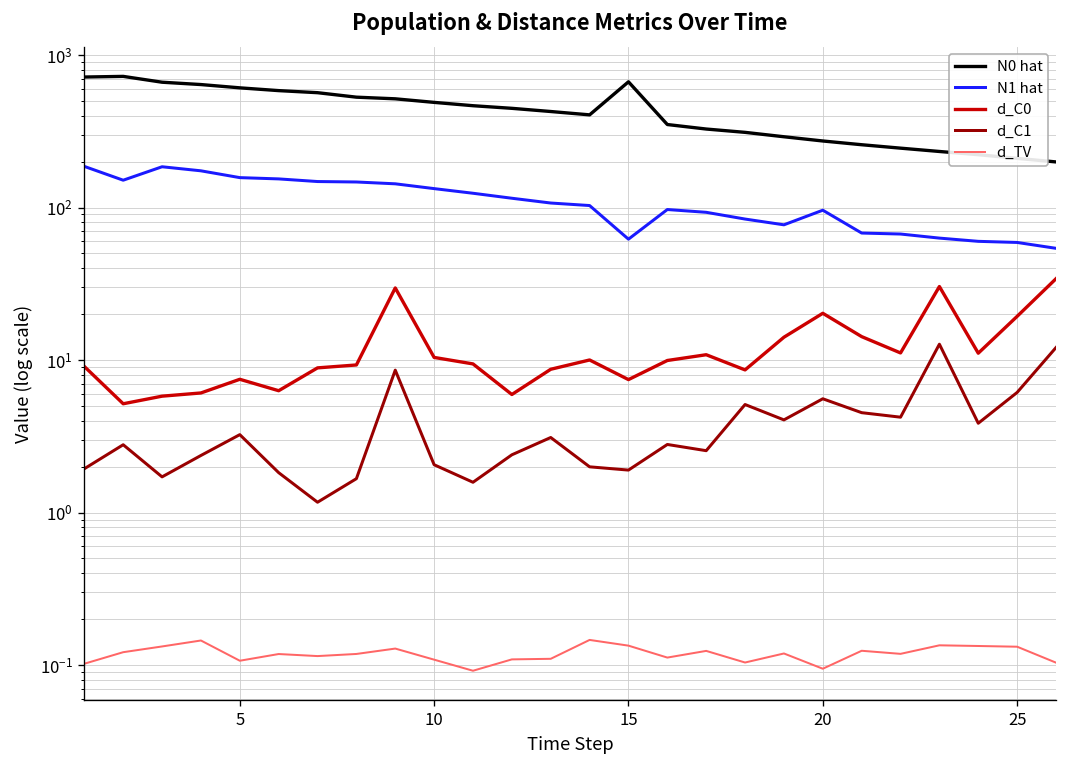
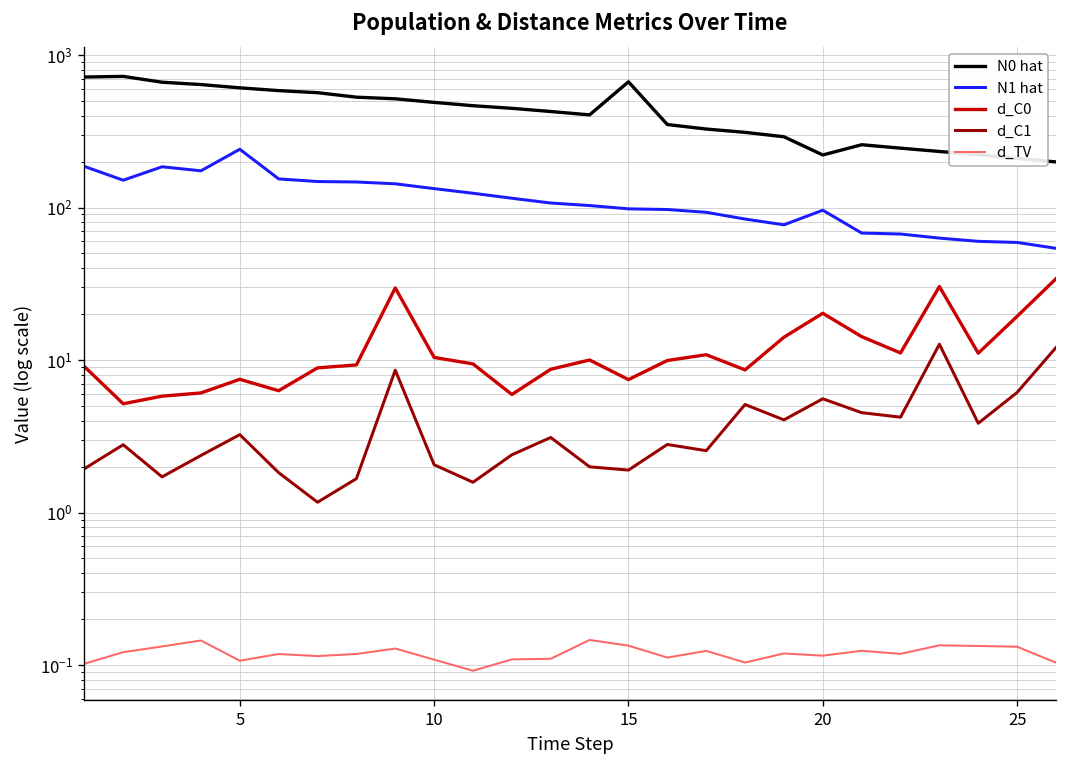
N1 hat, 5: 160 -> 240
N1 hat, 15: 60 -> 100
N0 hat, 20: 270 -> 220
d_TV, 20: 0.09 -> 0.12
